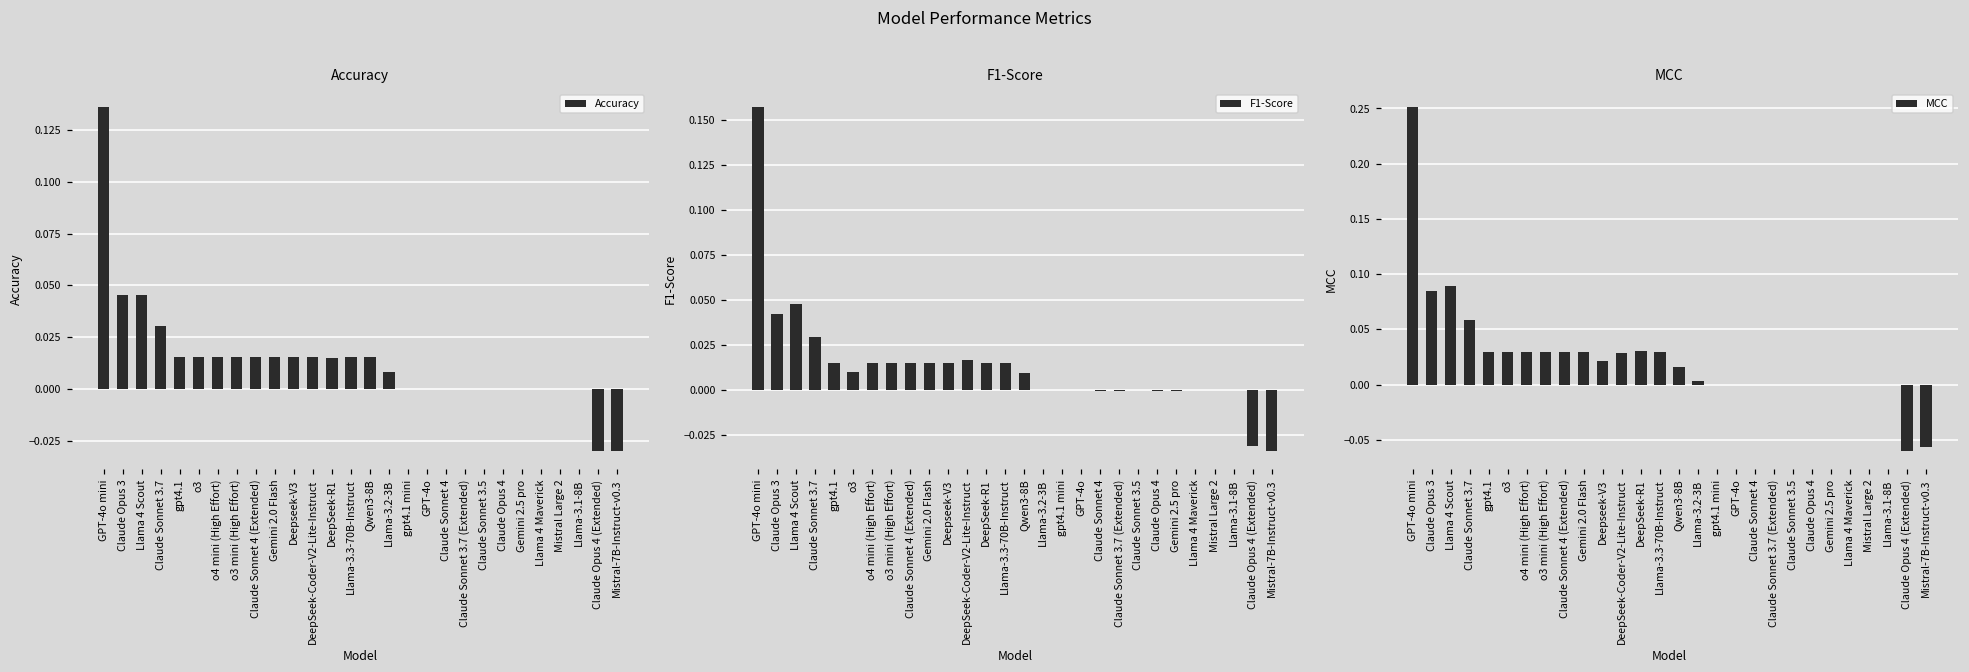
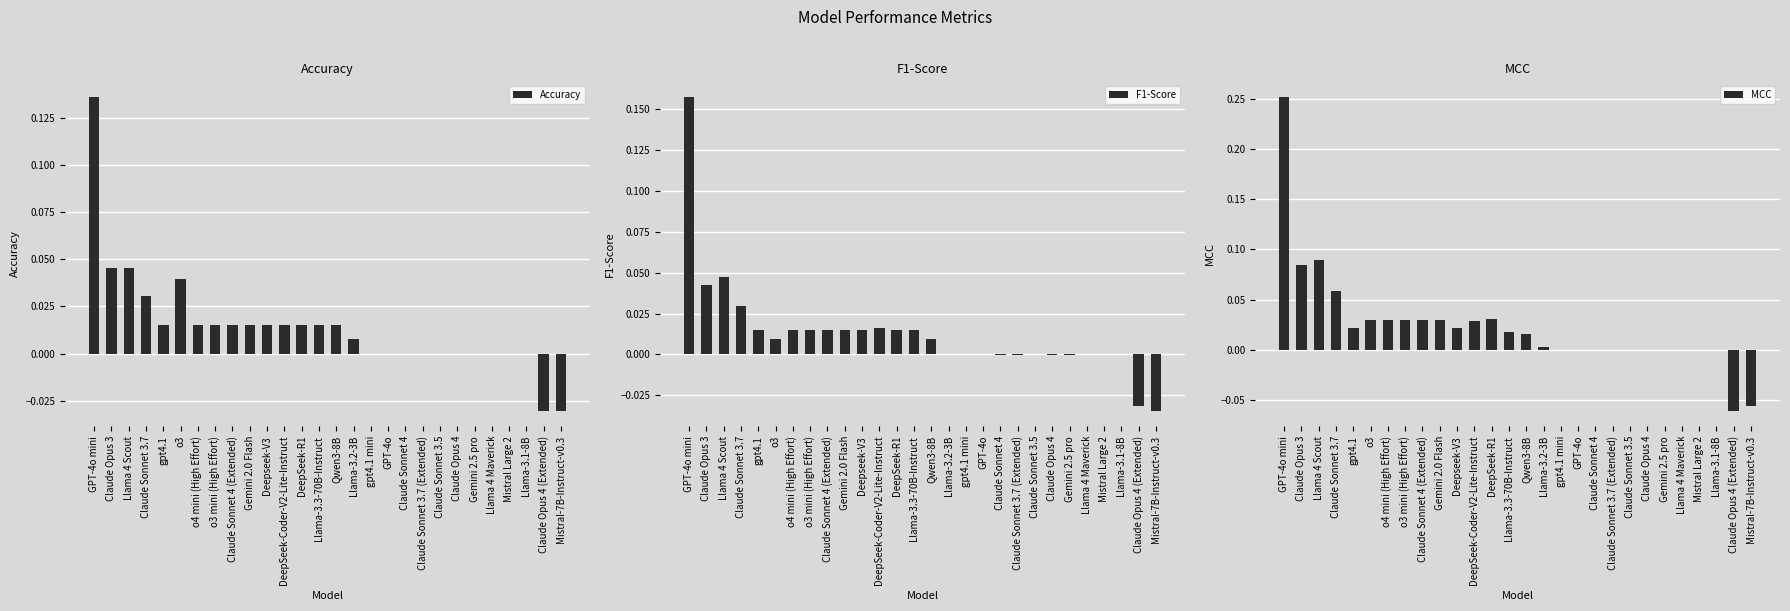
Accuracy, o3: 0.015 -> 0.039
MCC, gpt4.1: 0.030 -> 0.022
MCC, Llama-3.3-70B-Instruct: 0.030 -> 0.017
